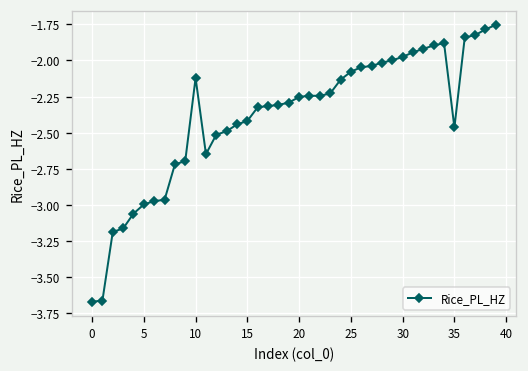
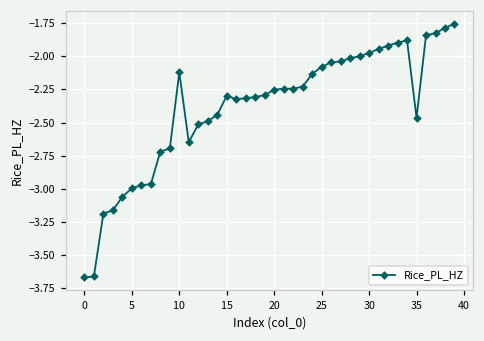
15: -2.42 -> -2.30
